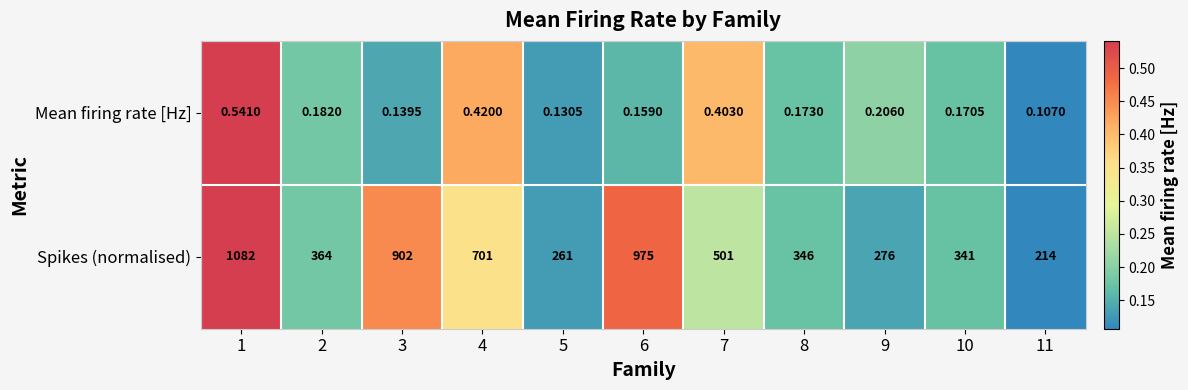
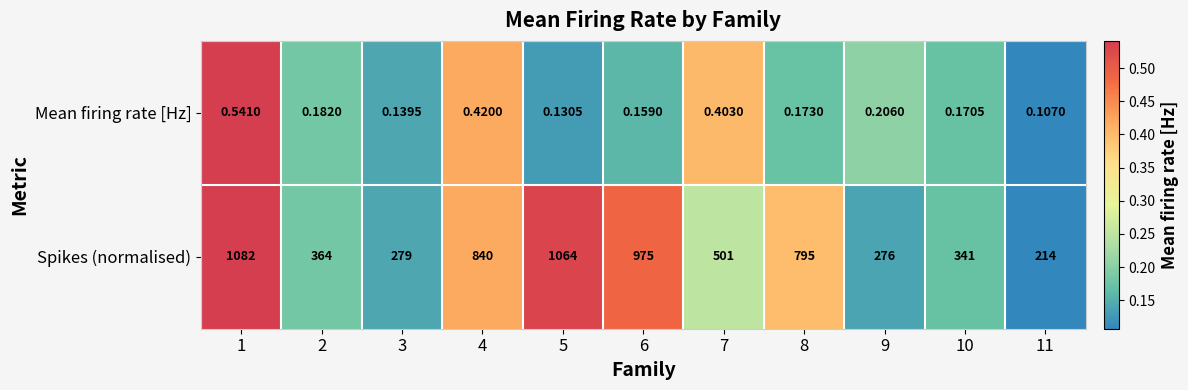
Spikes (normalised), 3: 902 -> 279
Spikes (normalised), 4: 701 -> 840
Spikes (normalised), 5: 261 -> 1064
Spikes (normalised), 8: 346 -> 795
